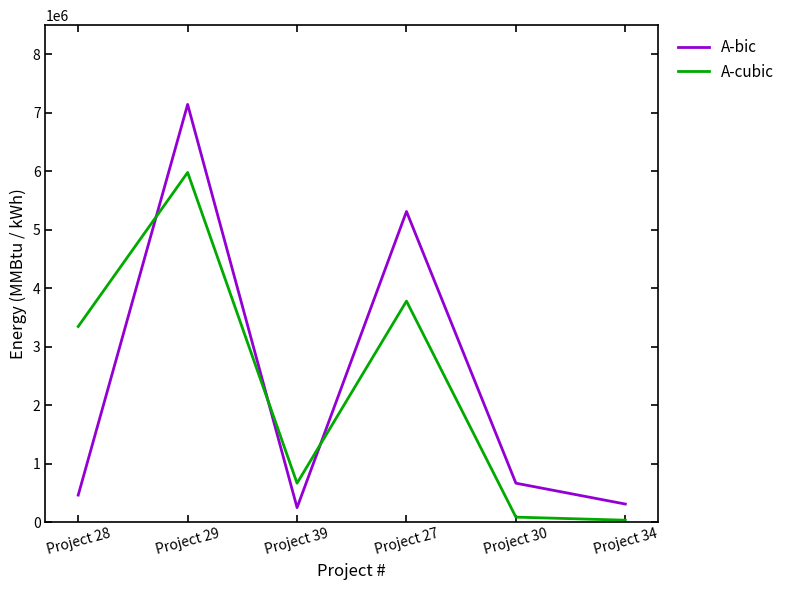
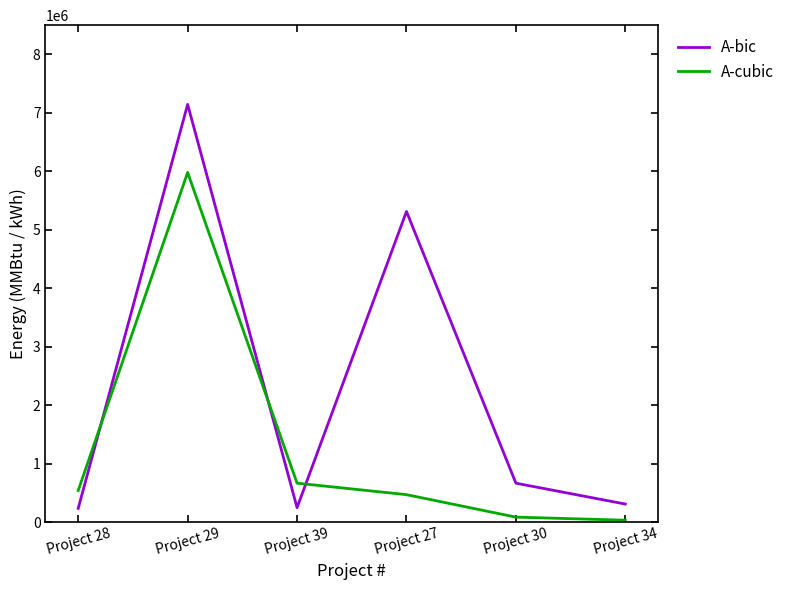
A-bic, Project 28: 500000 -> 200000
A-cubic, Project 28: 3300000 -> 500000
A-cubic, Project 27: 3800000 -> 500000
